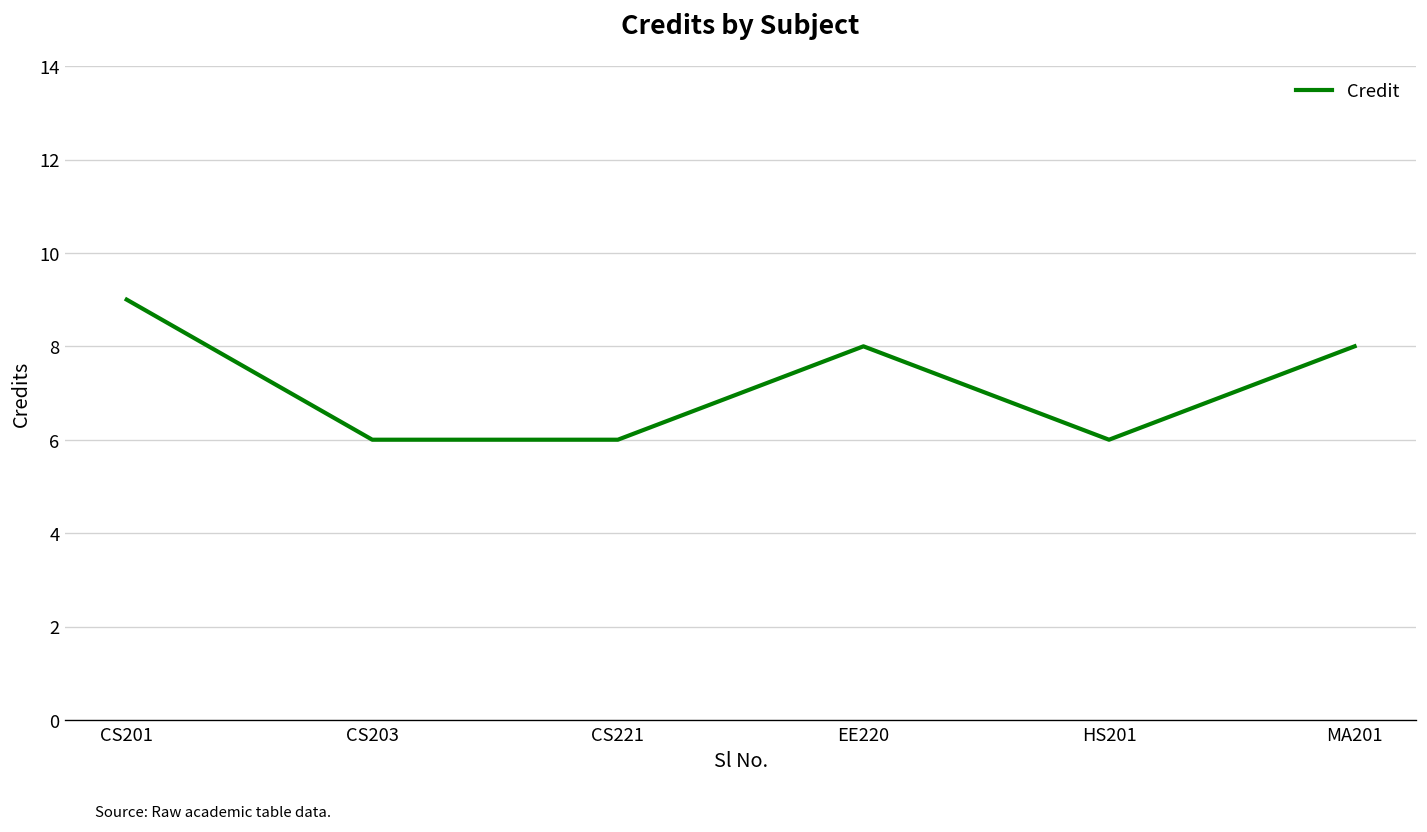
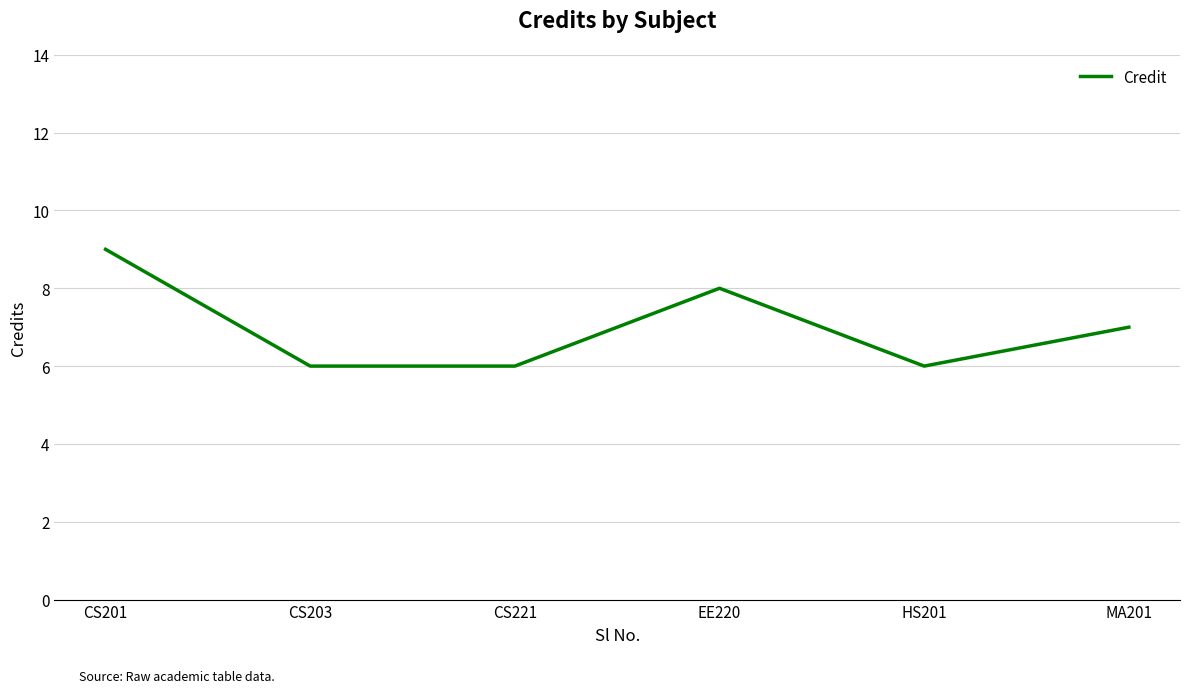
MA201: 8 -> 7
